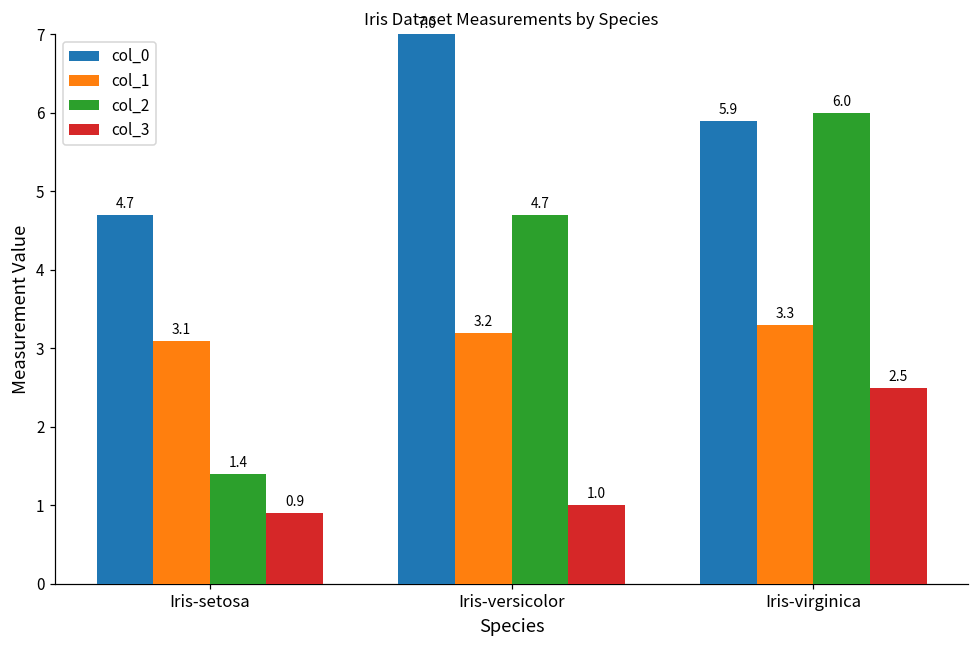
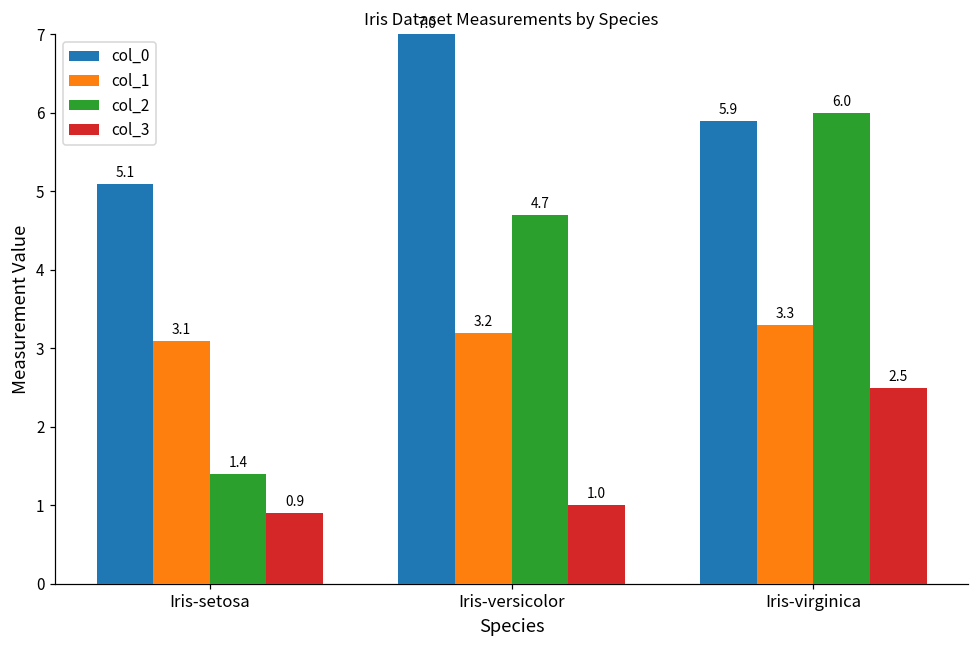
col_0, Iris-setosa: 4.7 -> 5.1
